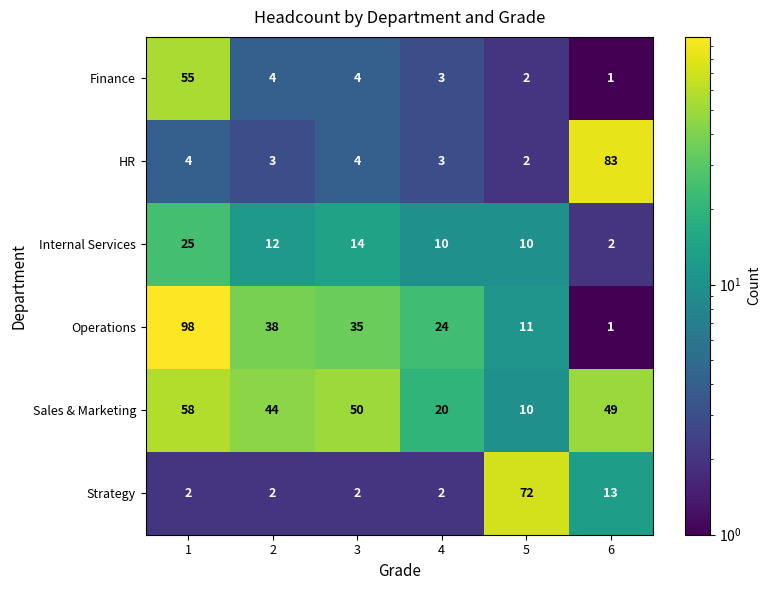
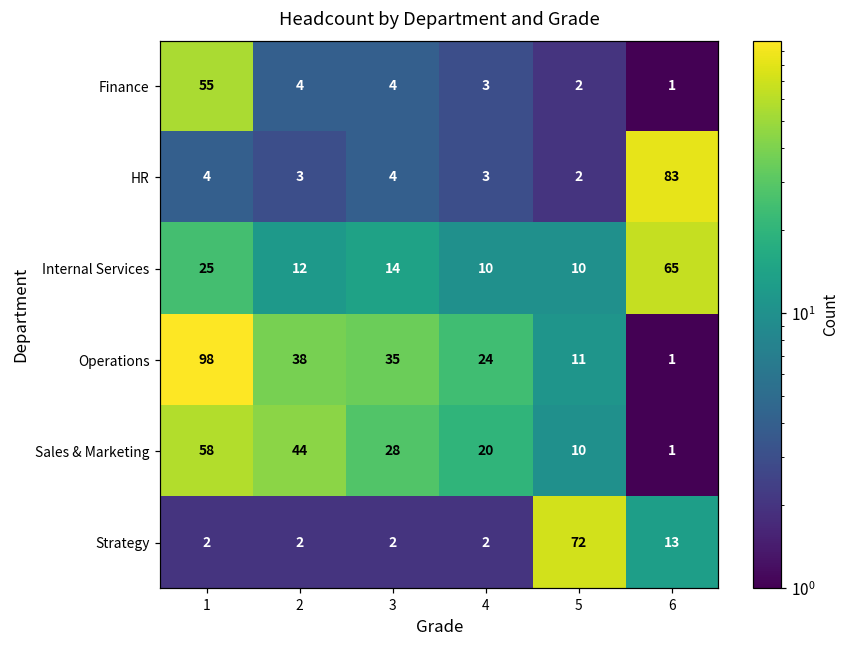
Internal Services, 6: 2 -> 65
Sales & Marketing, 3: 50 -> 28
Sales & Marketing, 6: 49 -> 1
